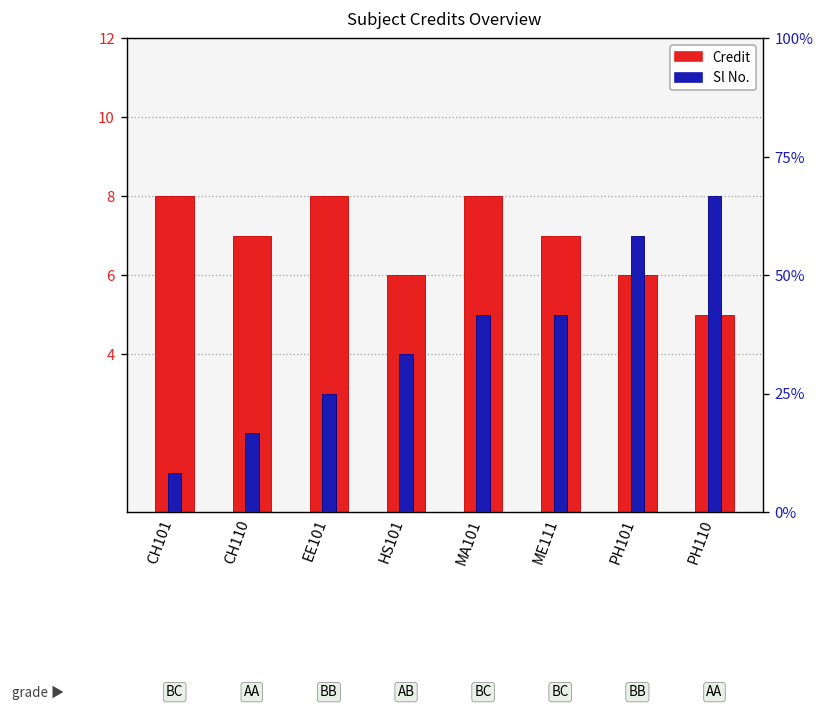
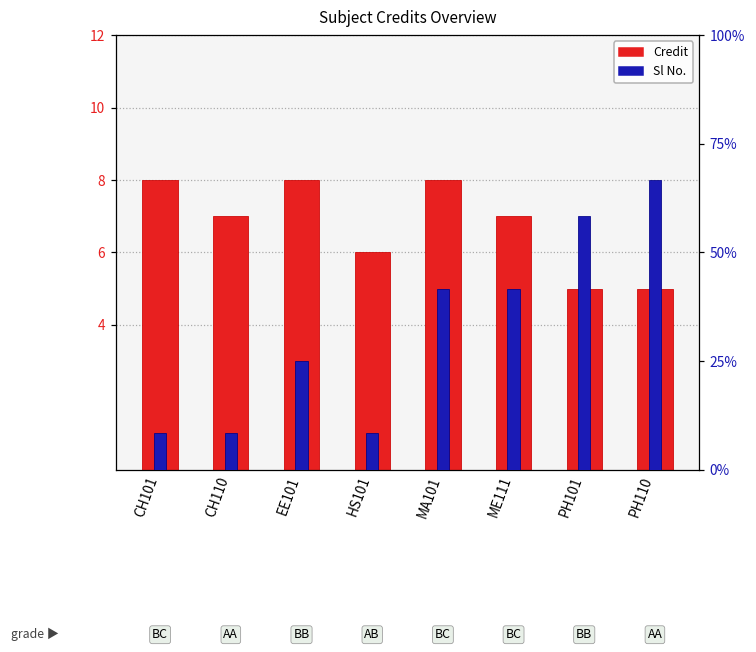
Credit, PH101: 6 -> 5
Sl No., CH110: 17% -> 8%
Sl No., HS101: 33% -> 8%
